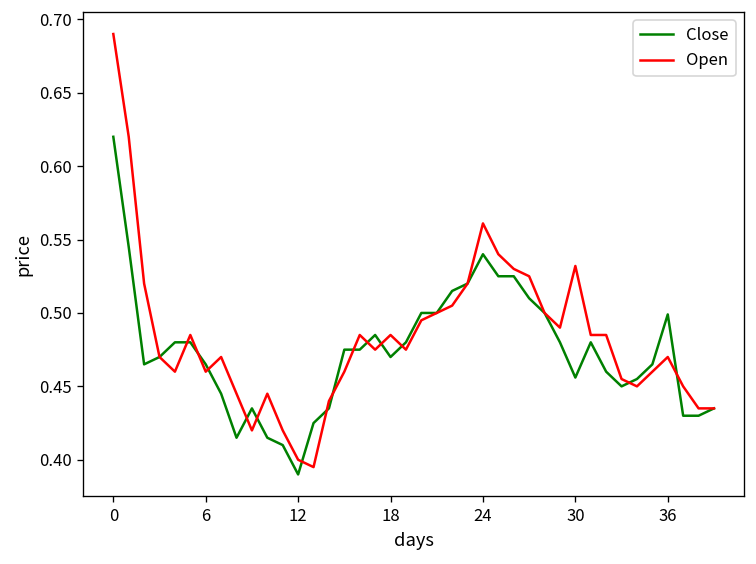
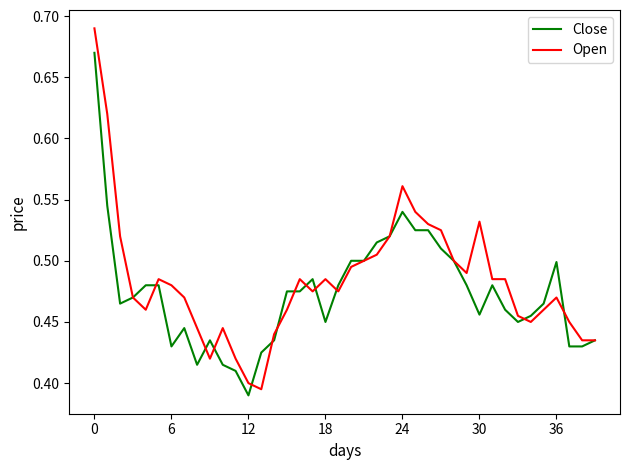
Close, 0: 0.62 -> 0.67
Close, 6: 0.465 -> 0.430
Open, 6: 0.46 -> 0.48
Close, 18: 0.47 -> 0.45
